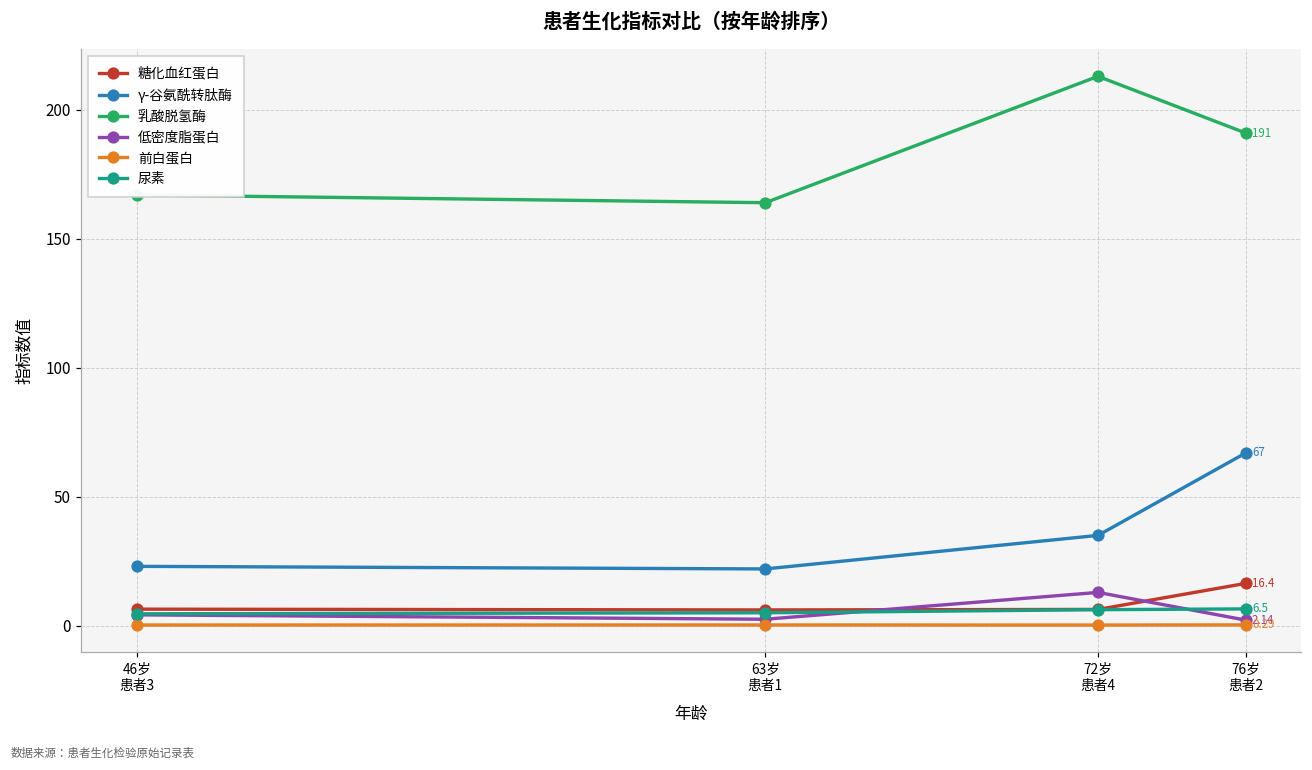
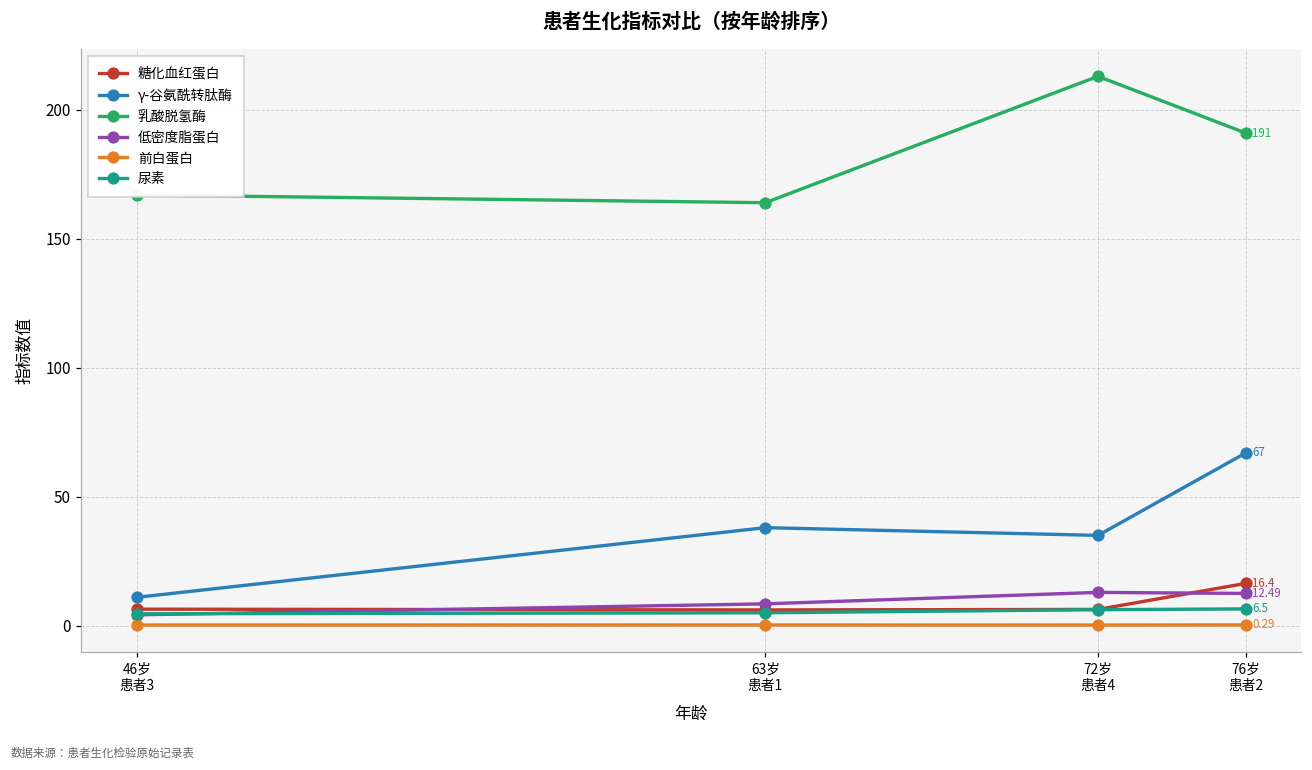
γ-谷氨酰转肽酶, 46岁 患者3: 23 -> 11
γ-谷氨酰转肽酶, 63岁 患者1: 22 -> 38
低密度脂蛋白, 63岁 患者1: 2 -> 8
低密度脂蛋白, 76岁 患者2: 2.14 -> 12.49
